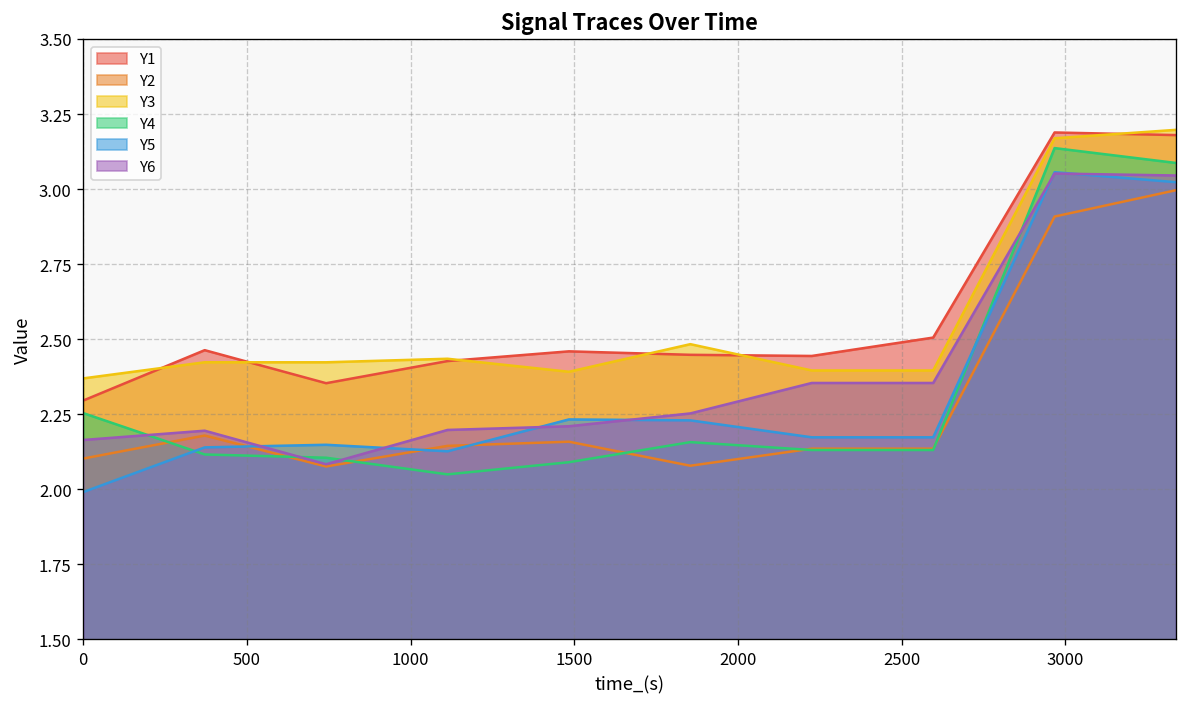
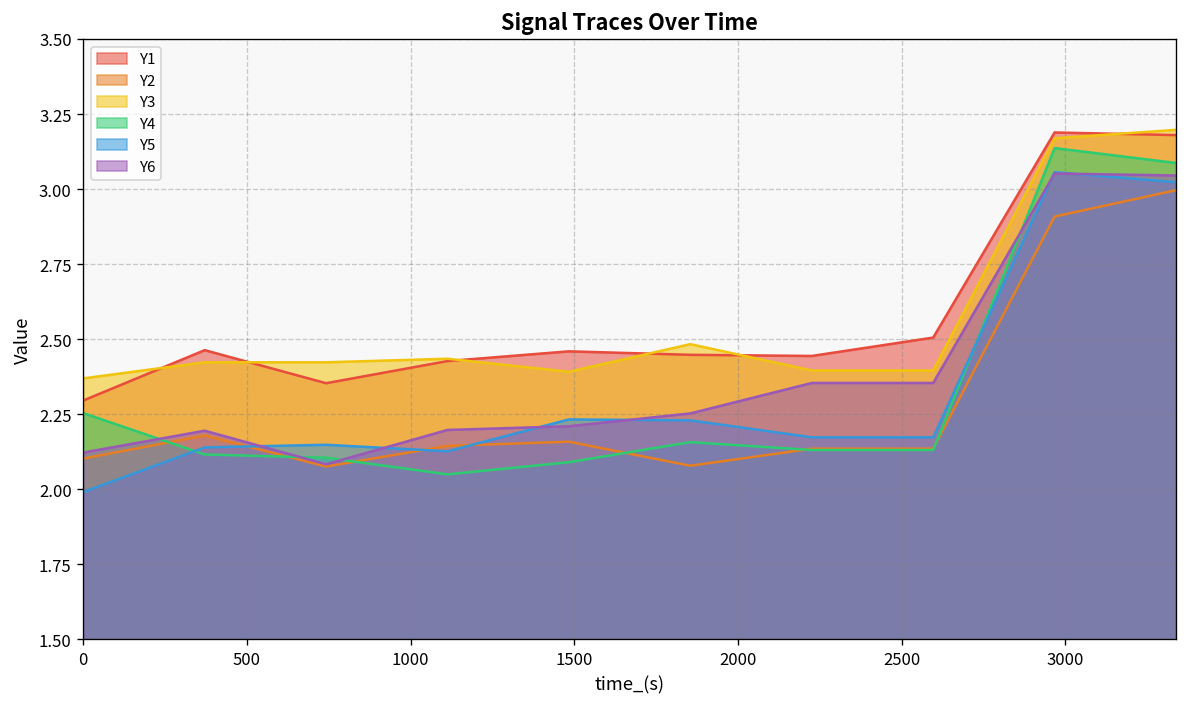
Y6, 0: 2.16 -> 2.12
